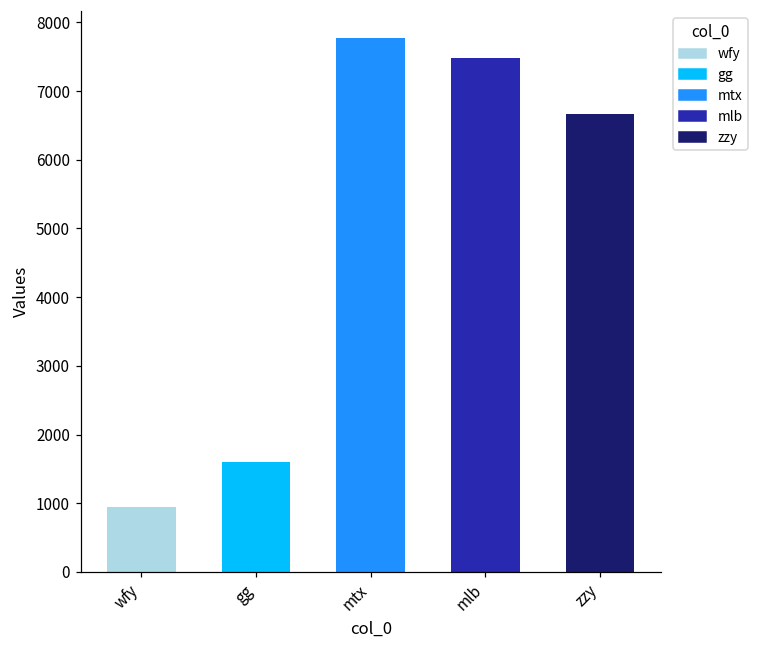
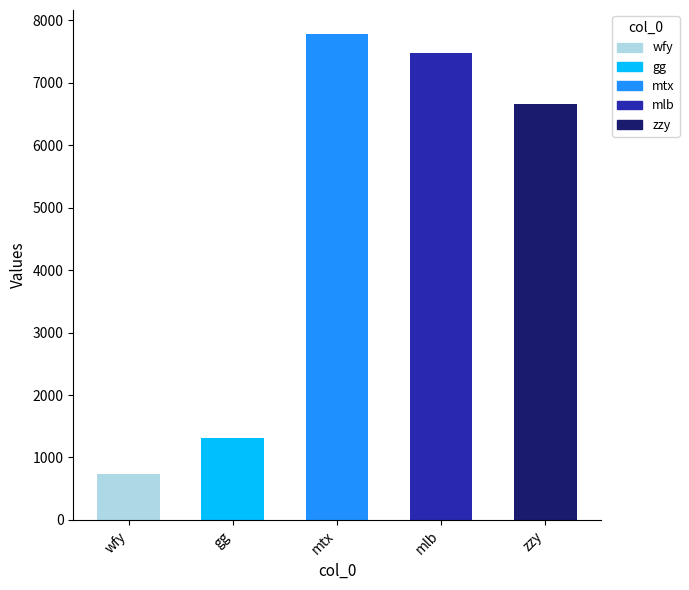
wfy: 900 -> 700
gg: 1600 -> 1300
